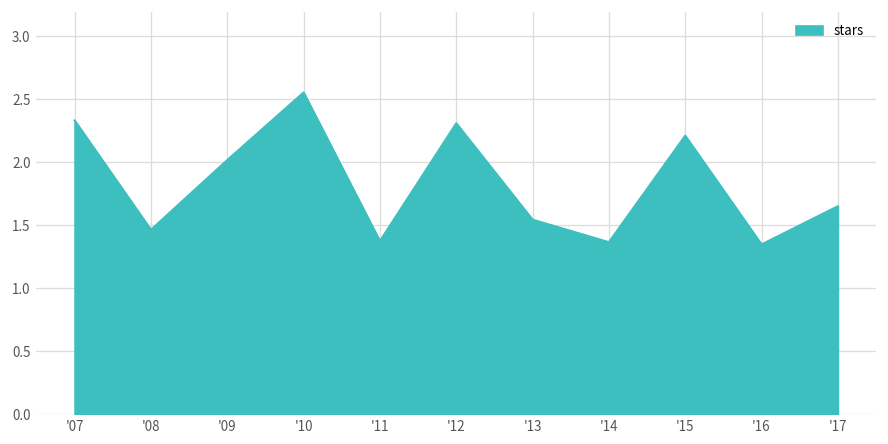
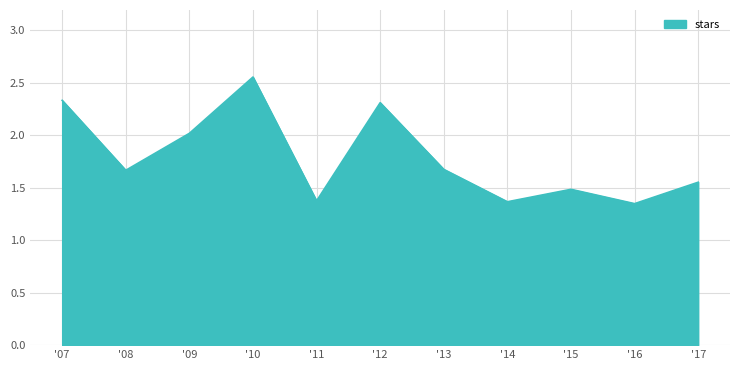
'08: 1.46 -> 1.67
'13: 1.55 -> 1.68
'15: 2.21 -> 1.49
'17: 1.65 -> 1.55
